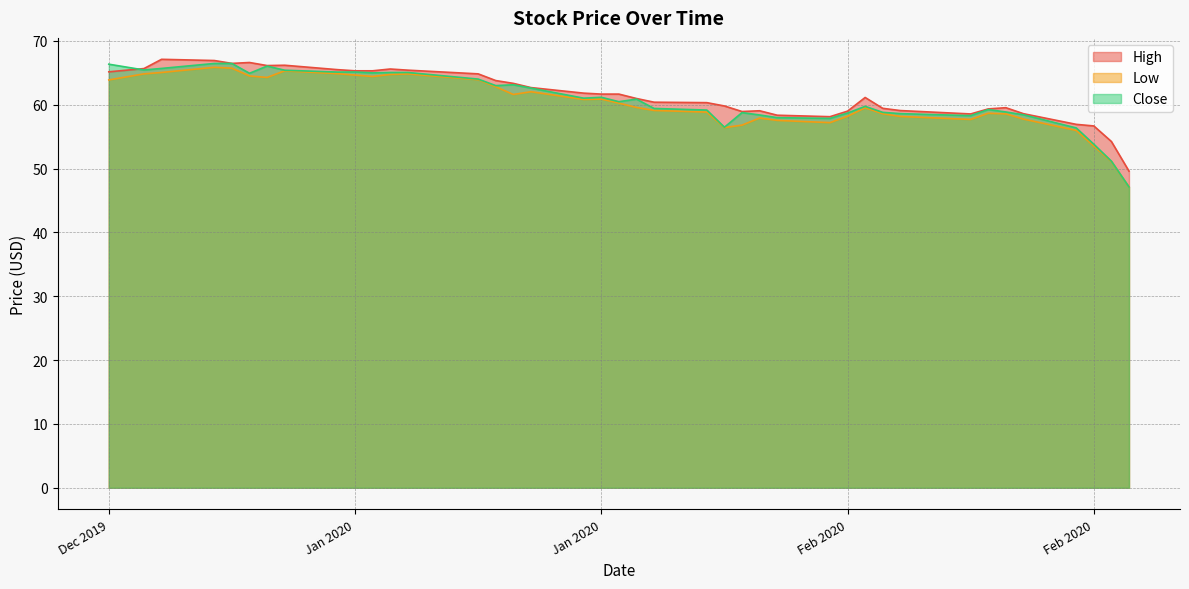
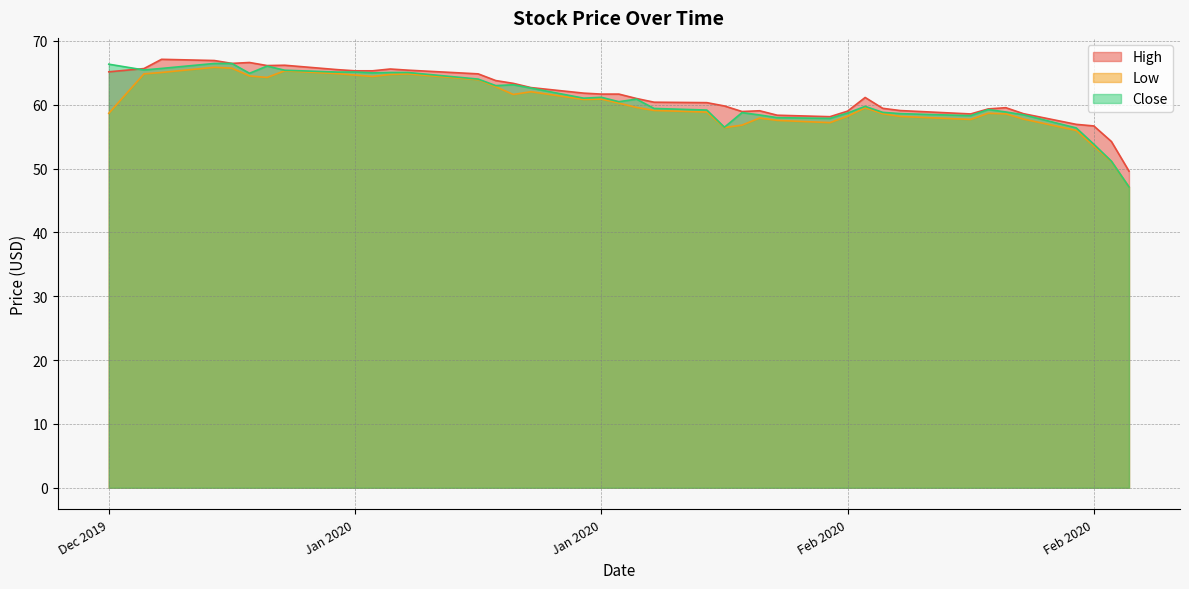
Low, Dec 2019: 64 -> 59
